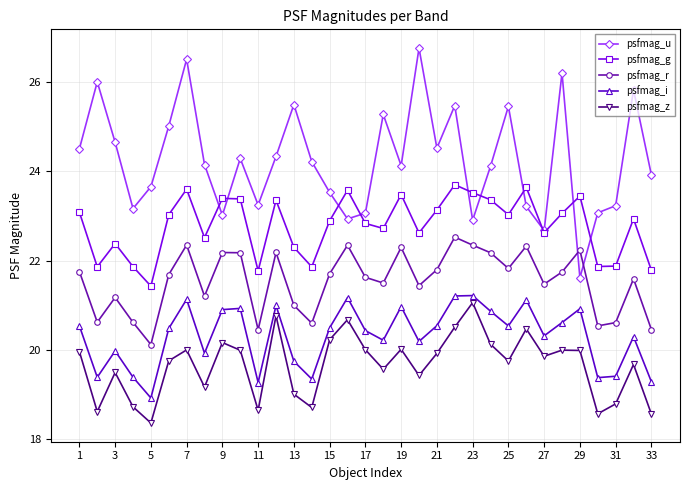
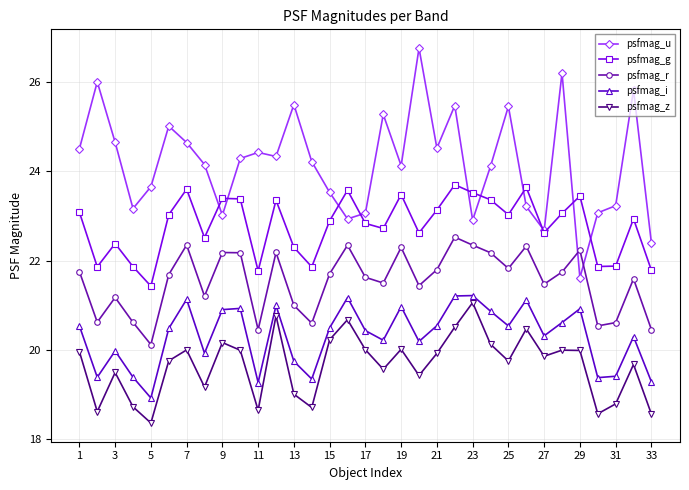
psfmag_u, 7: 26.5 -> 24.6
psfmag_u, 11: 23.2 -> 24.4
psfmag_u, 33: 23.9 -> 22.4
